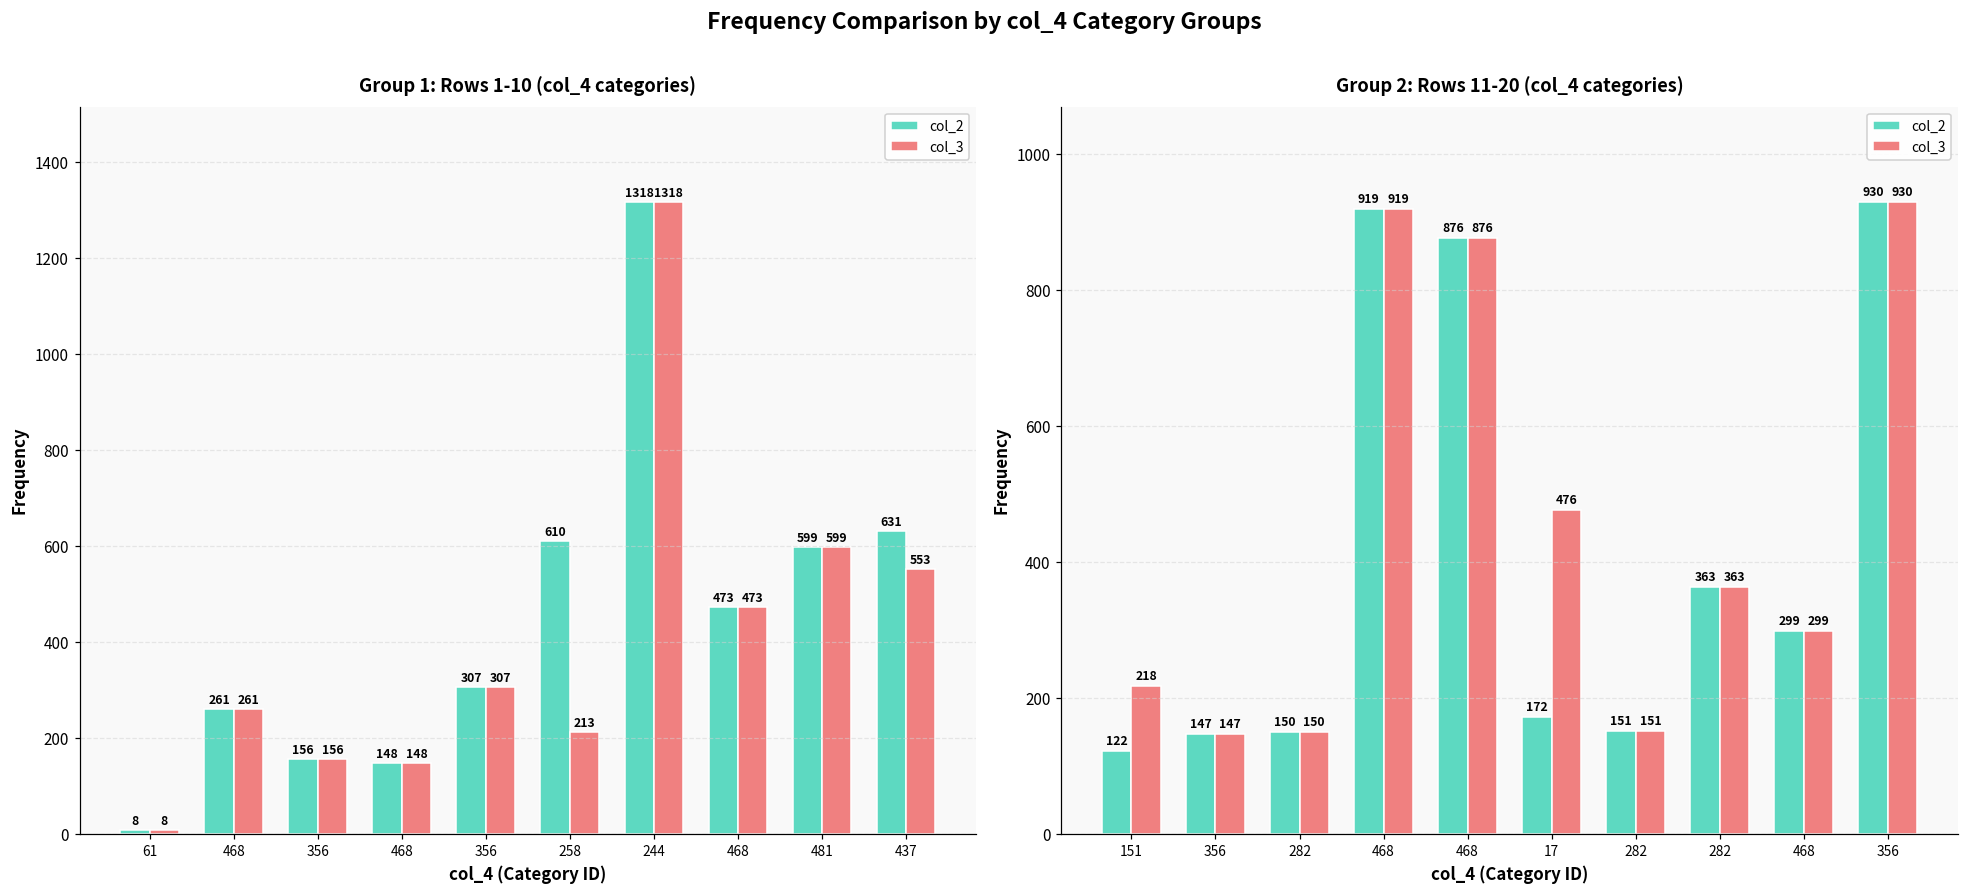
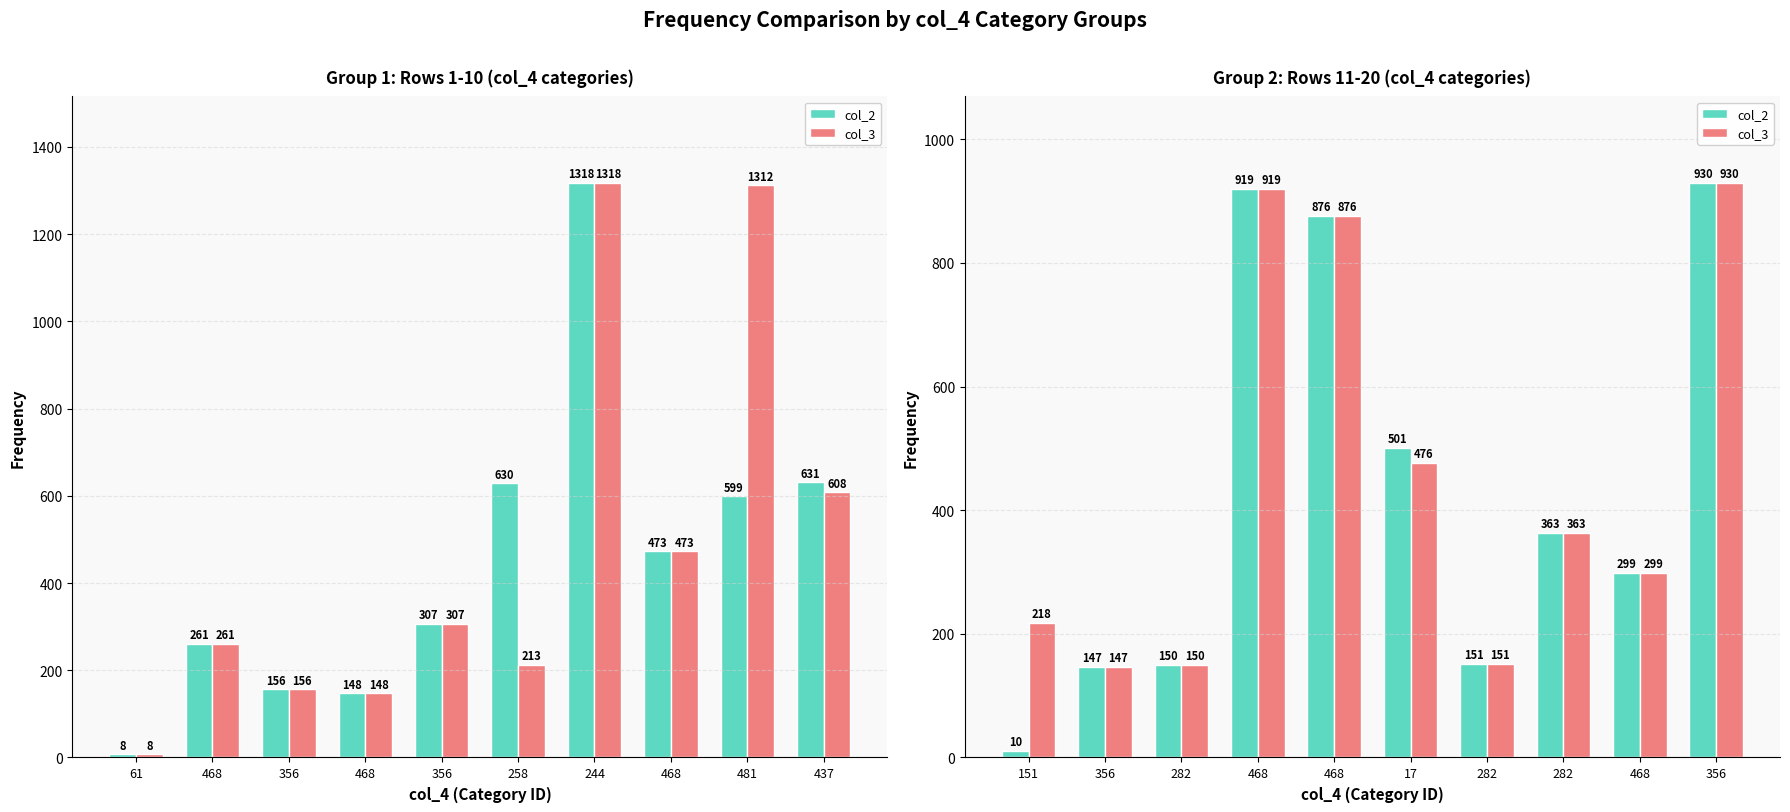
Group 1: Rows 1-10 (col_4 categories), col_2, 258: 610 -> 630
Group 1: Rows 1-10 (col_4 categories), col_3, 481: 599 -> 1312
Group 1: Rows 1-10 (col_4 categories), col_3, 437: 553 -> 608
Group 2: Rows 11-20 (col_4 categories), col_2, 151: 122 -> 10
Group 2: Rows 11-20 (col_4 categories), col_2, 17: 172 -> 501
